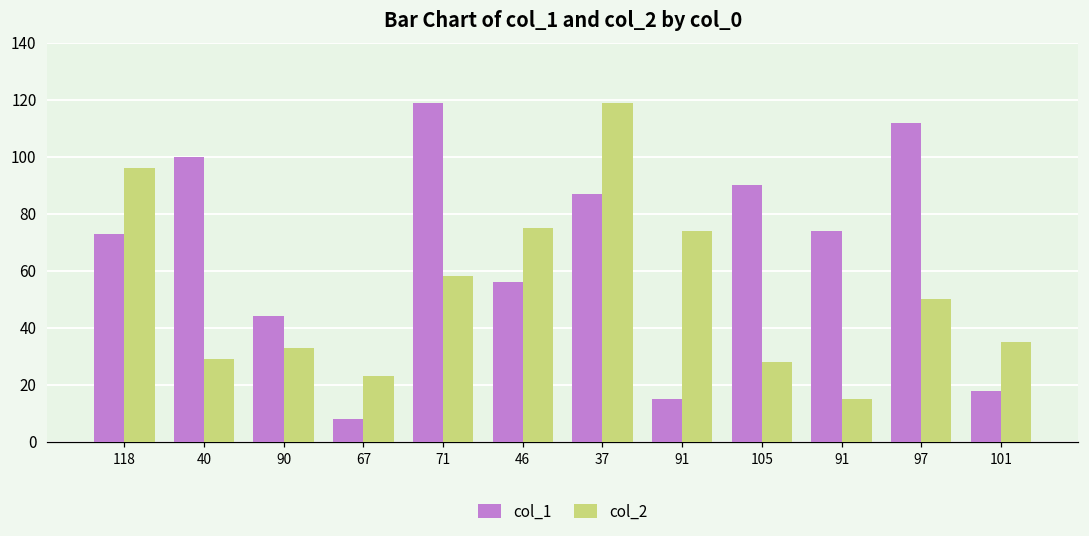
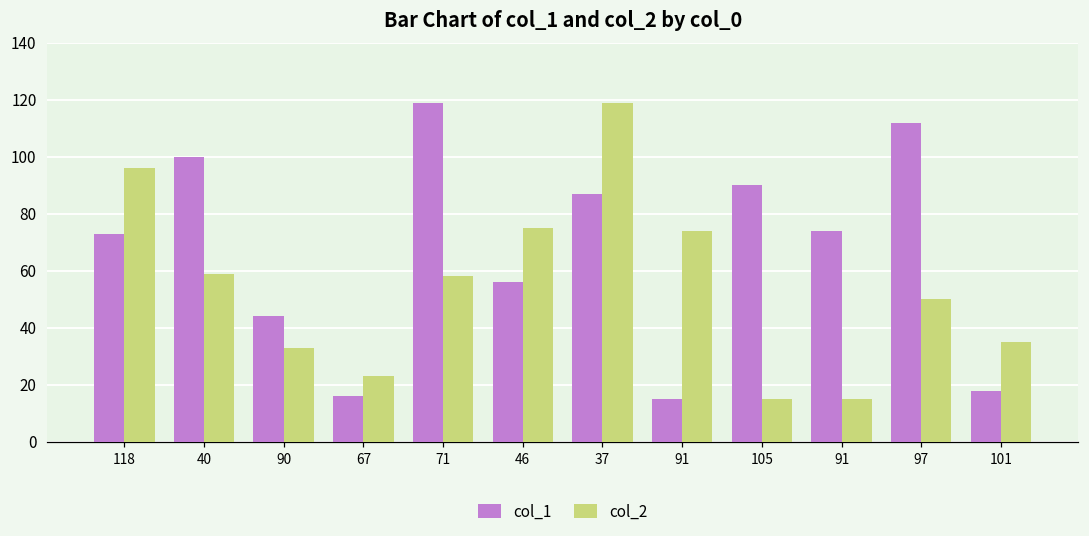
col_2, 40: 29 -> 59
col_1, 67: 8 -> 16
col_2, 105: 28 -> 15
